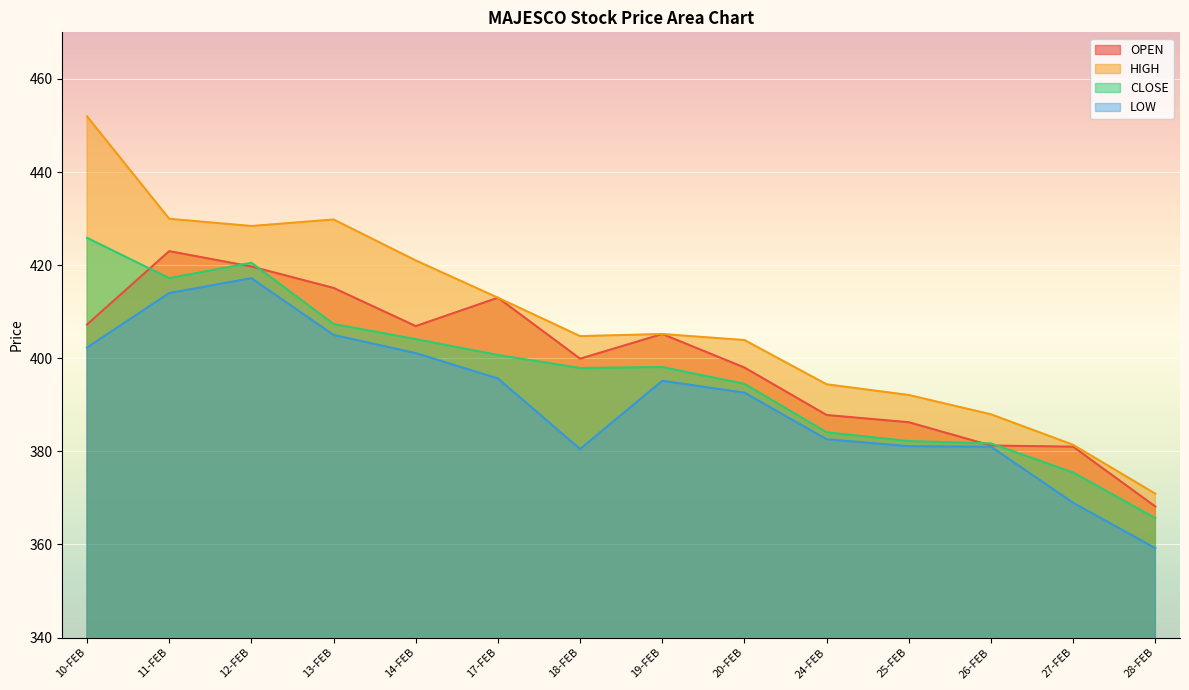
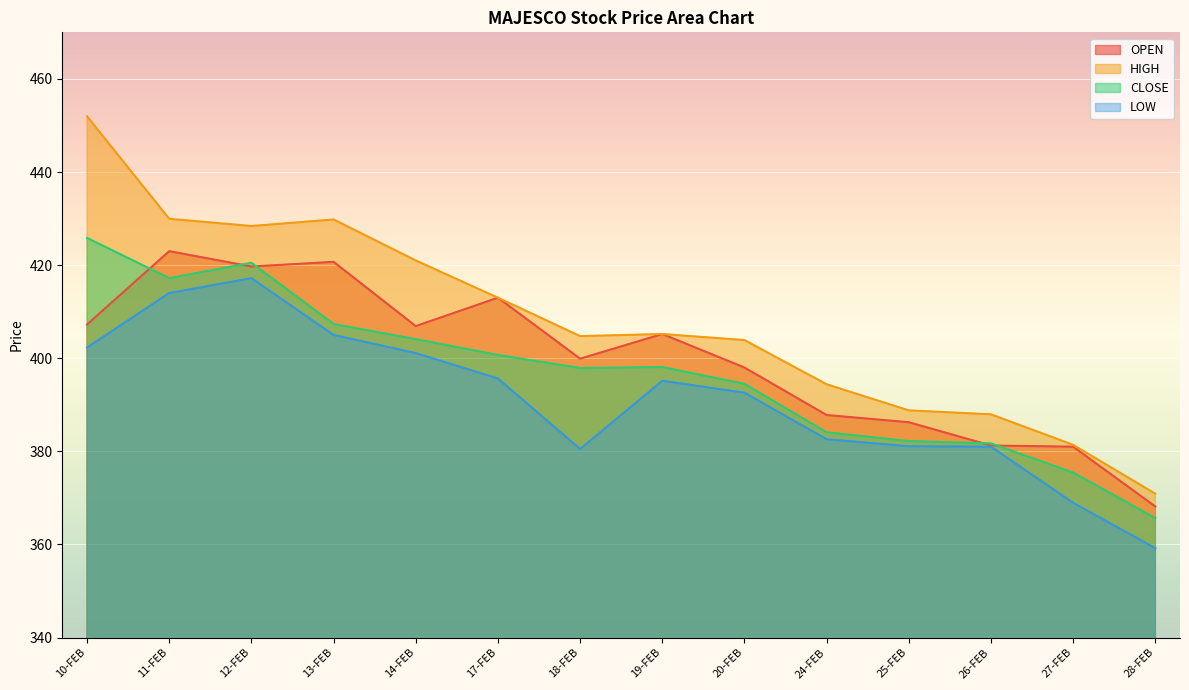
OPEN, 13-FEB: 415 -> 421
HIGH, 25-FEB: 392 -> 389
